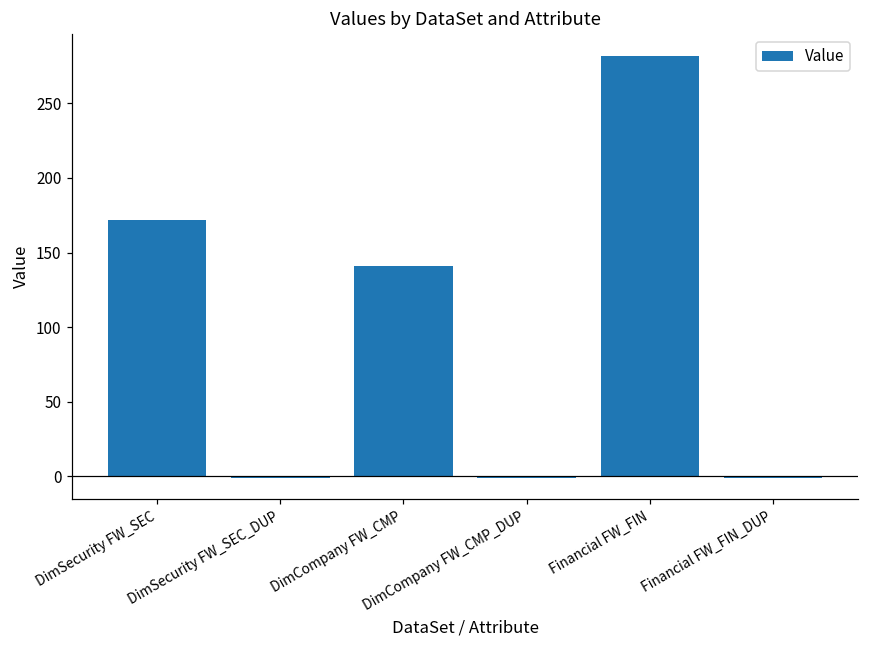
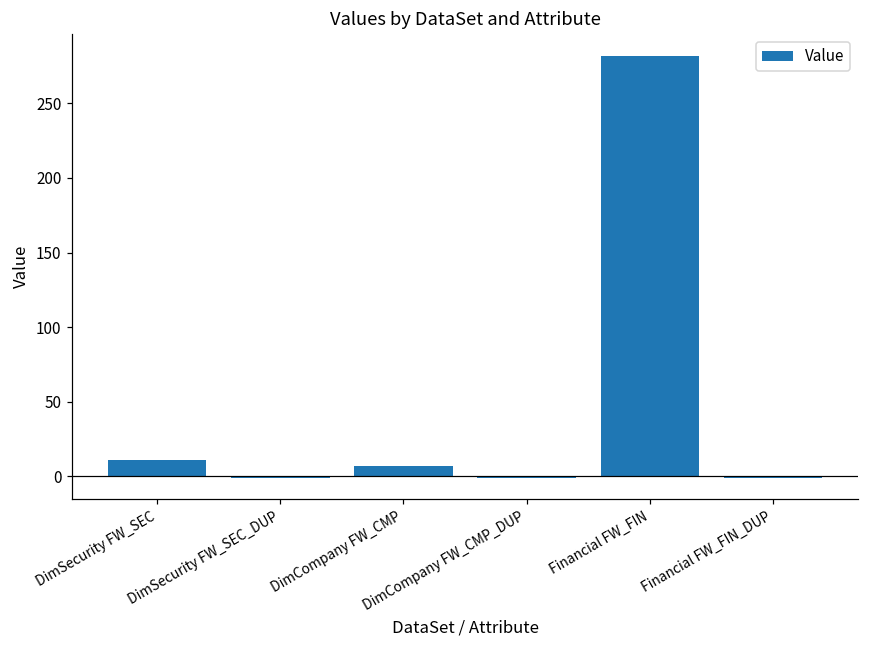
DimSecurity FW_SEC: 172 -> 11
DimCompany FW_CMP: 141 -> 7
